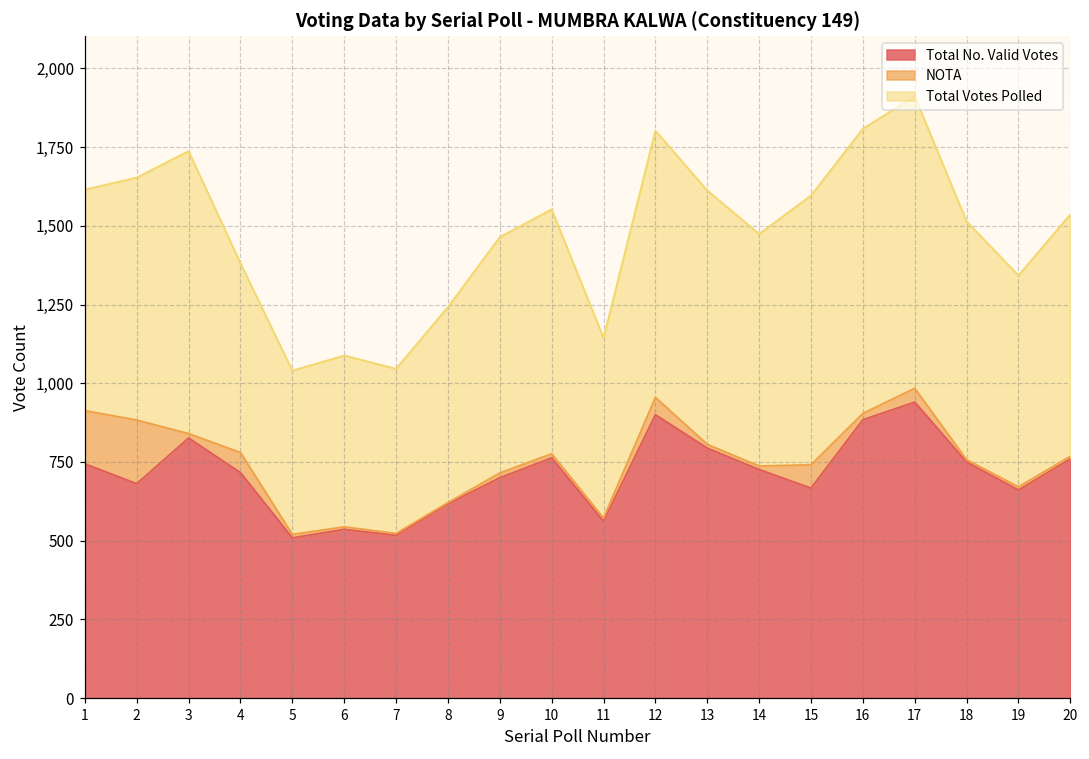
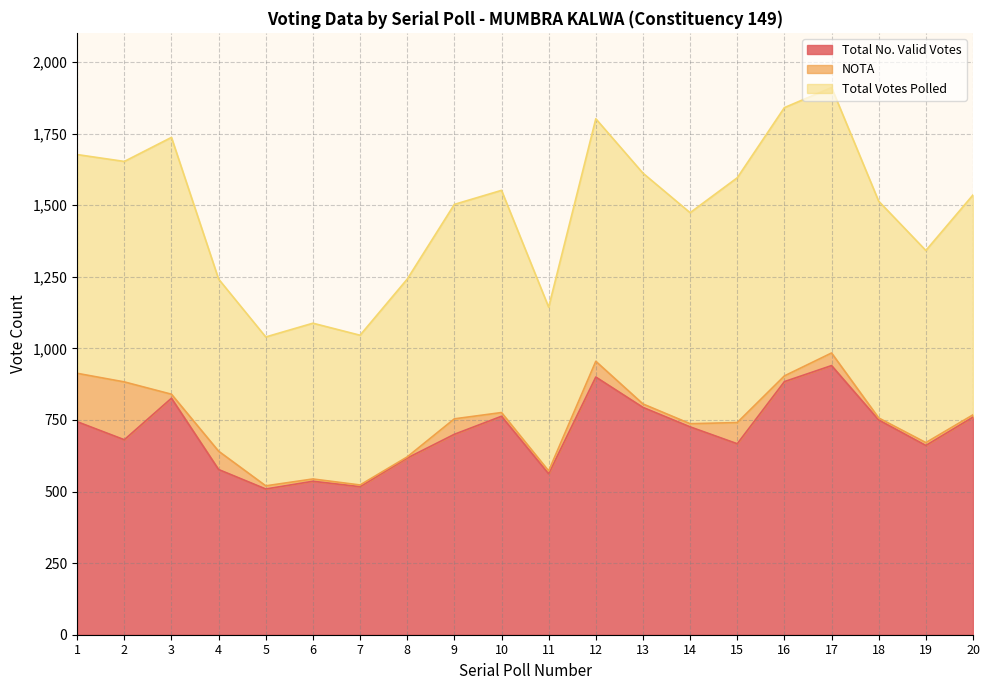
Total Votes Polled, 1: 700 -> 760
Total No. Valid Votes, 4: 720 -> 580
NOTA, 9: 20 -> 50
Total Votes Polled, 16: 900 -> 940
